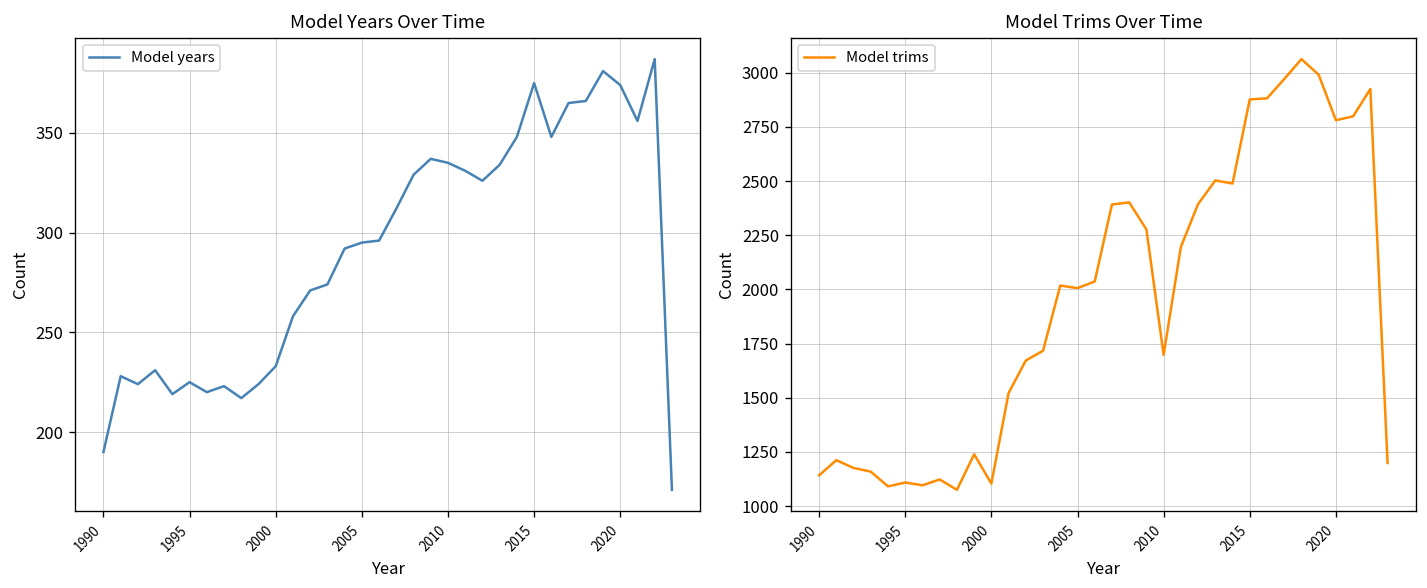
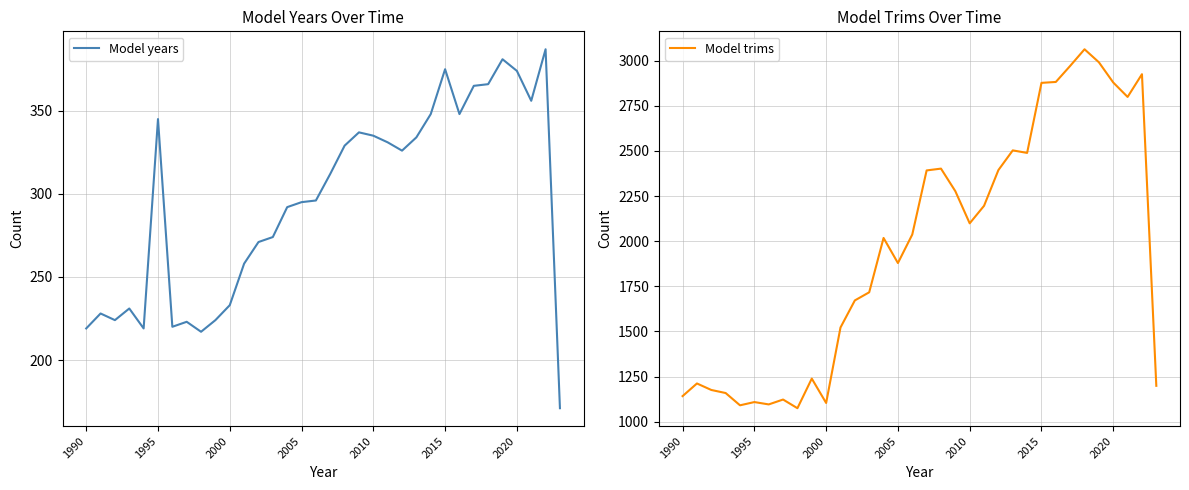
Model Years Over Time, 1990: 190 -> 219
Model Years Over Time, 1995: 225 -> 345
Model Trims Over Time, 2005: 2010 -> 1880
Model Trims Over Time, 2010: 1700 -> 2100
Model Trims Over Time, 2020: 2780 -> 2880
